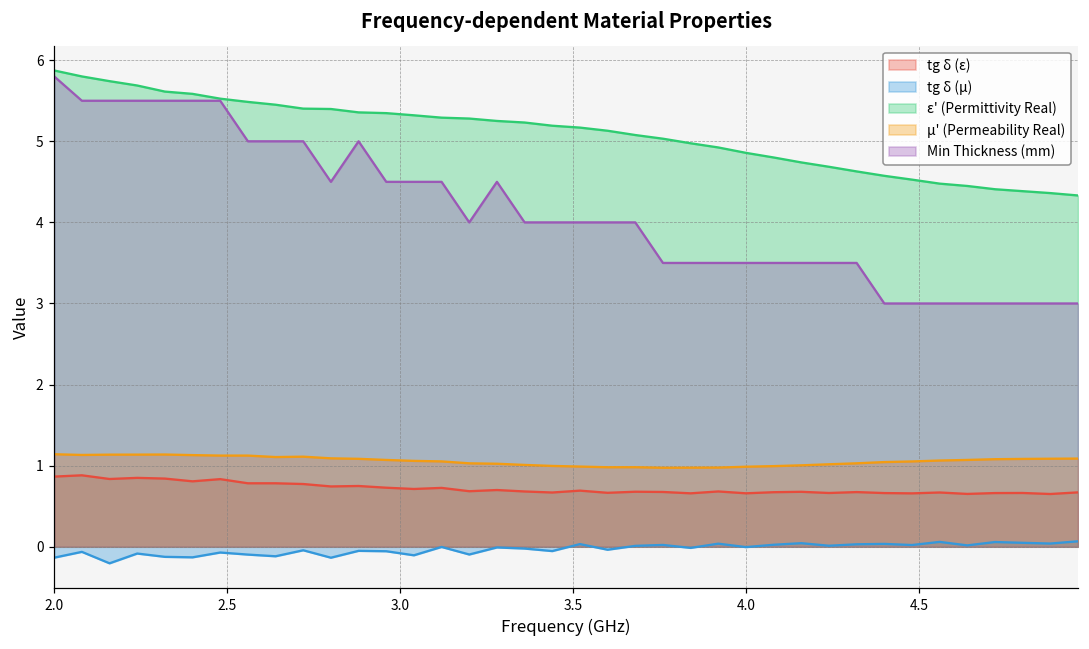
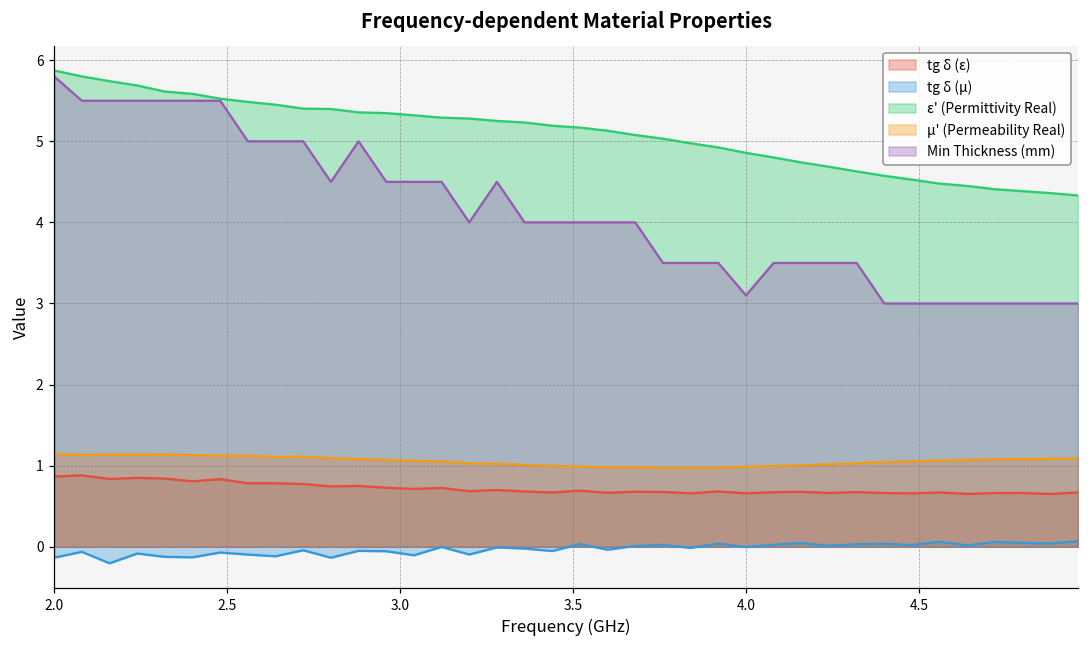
Min Thickness (mm), 4.0: 3.5 -> 3.1
